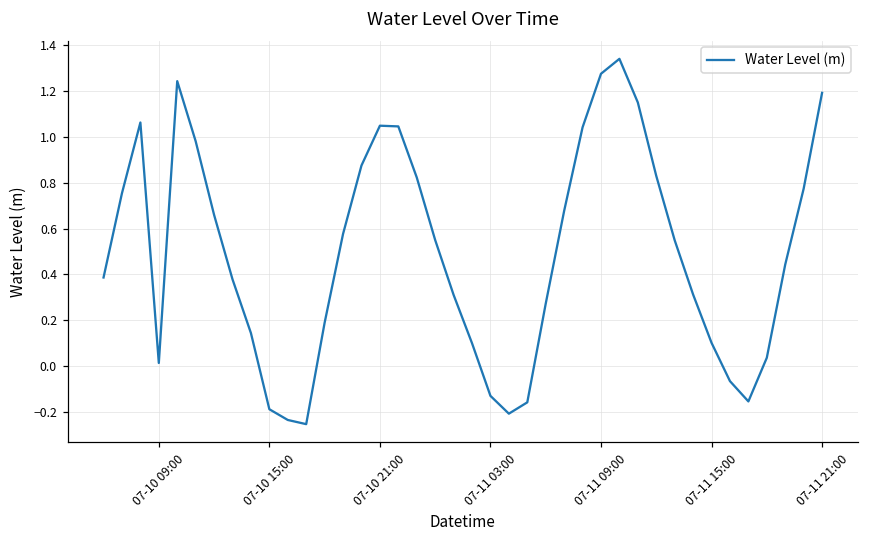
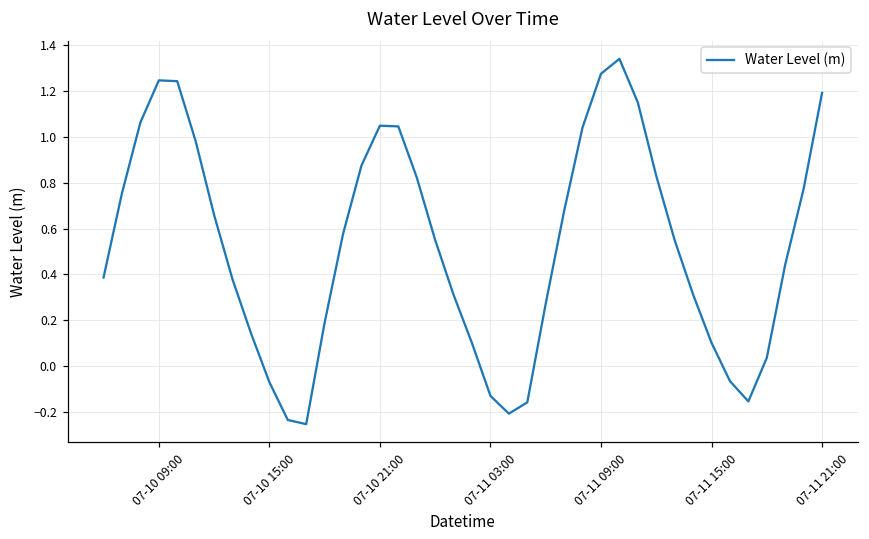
07-10 09:00: 0.01 -> 1.25
07-10 15:00: -0.19 -> -0.07
